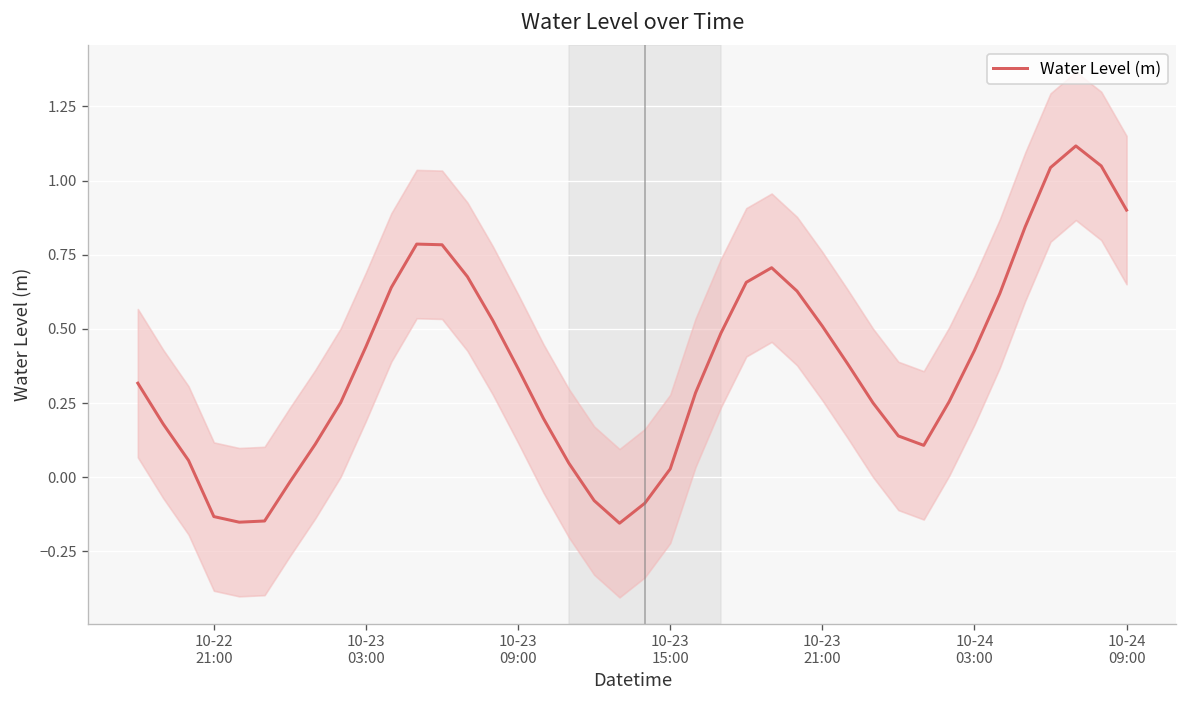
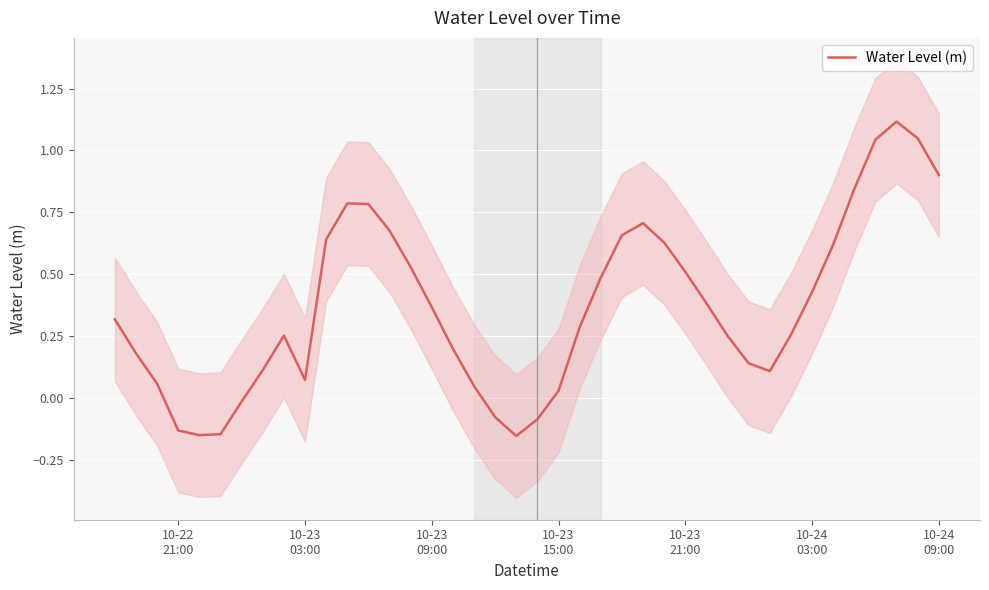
Water Level (m), 10-23 03:00: 0.44 -> 0.07
